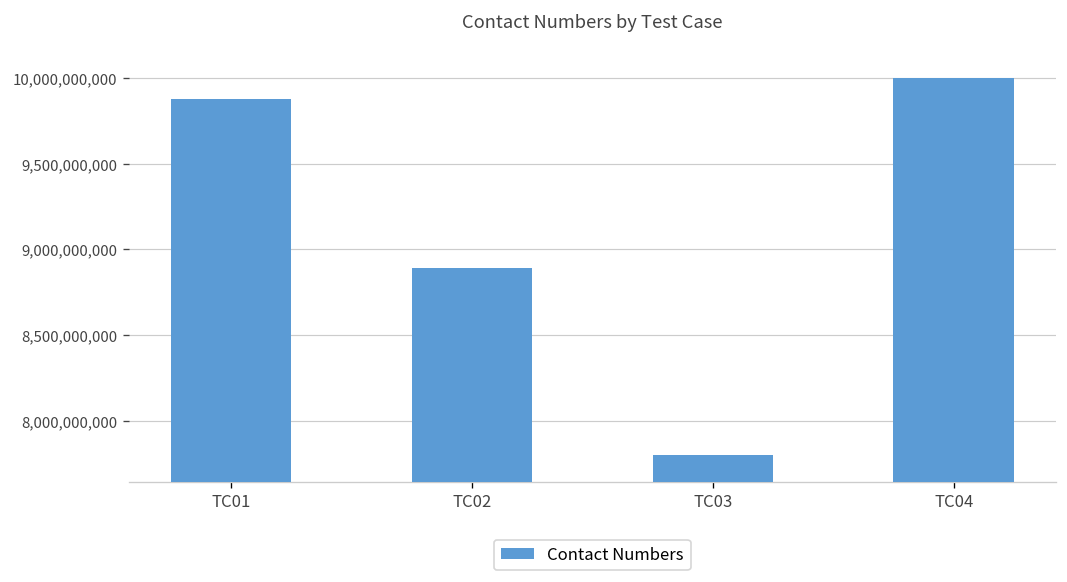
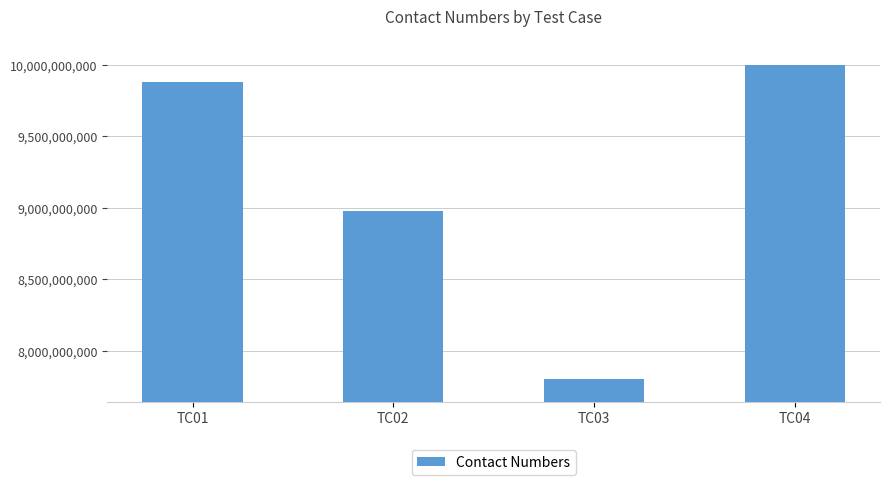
TC02: 8,890,000,000 -> 8,980,000,000
